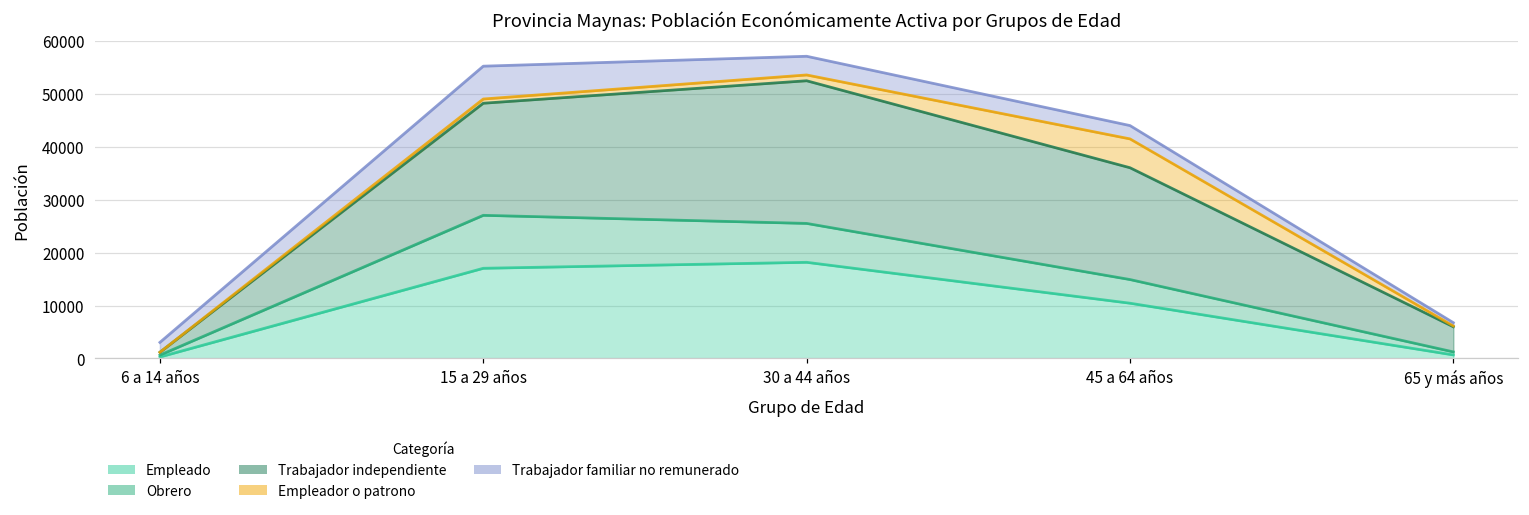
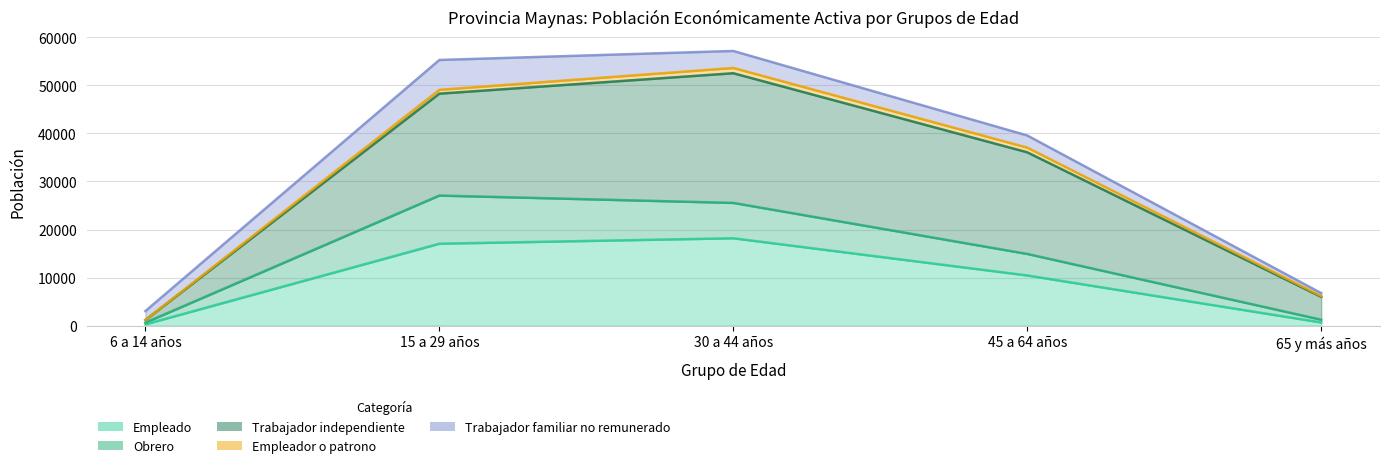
Empleador o patrono, 45 a 64 años: 5000 -> 1000
